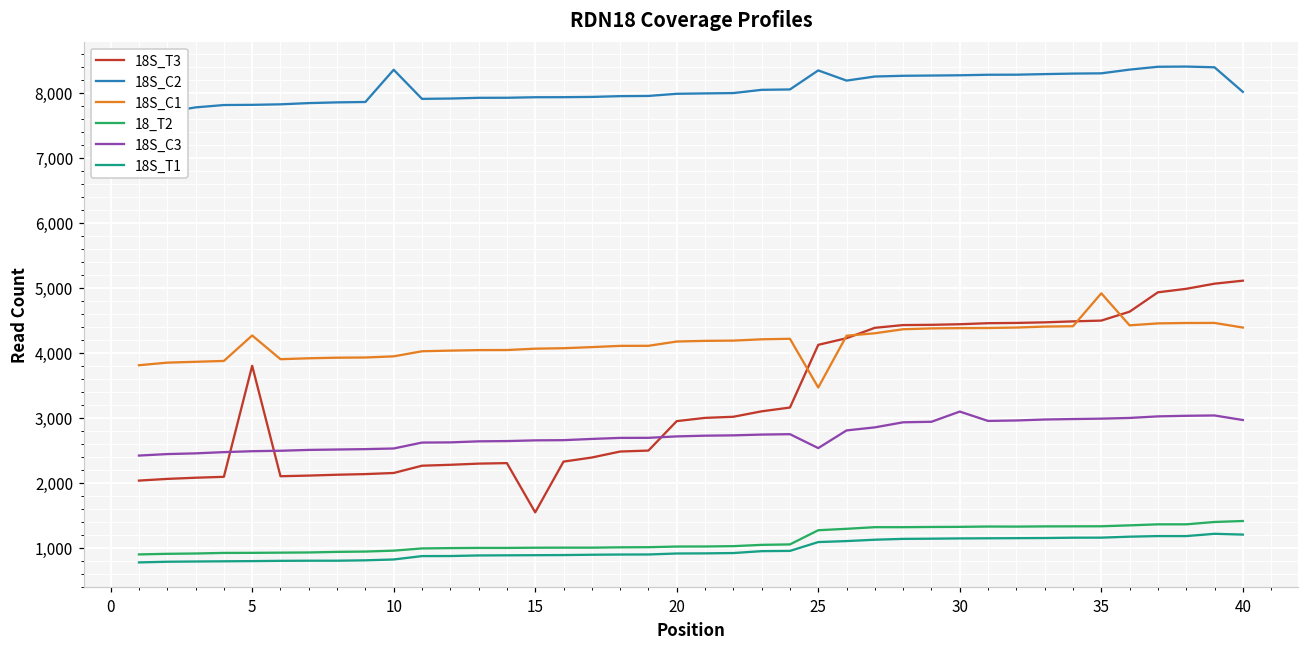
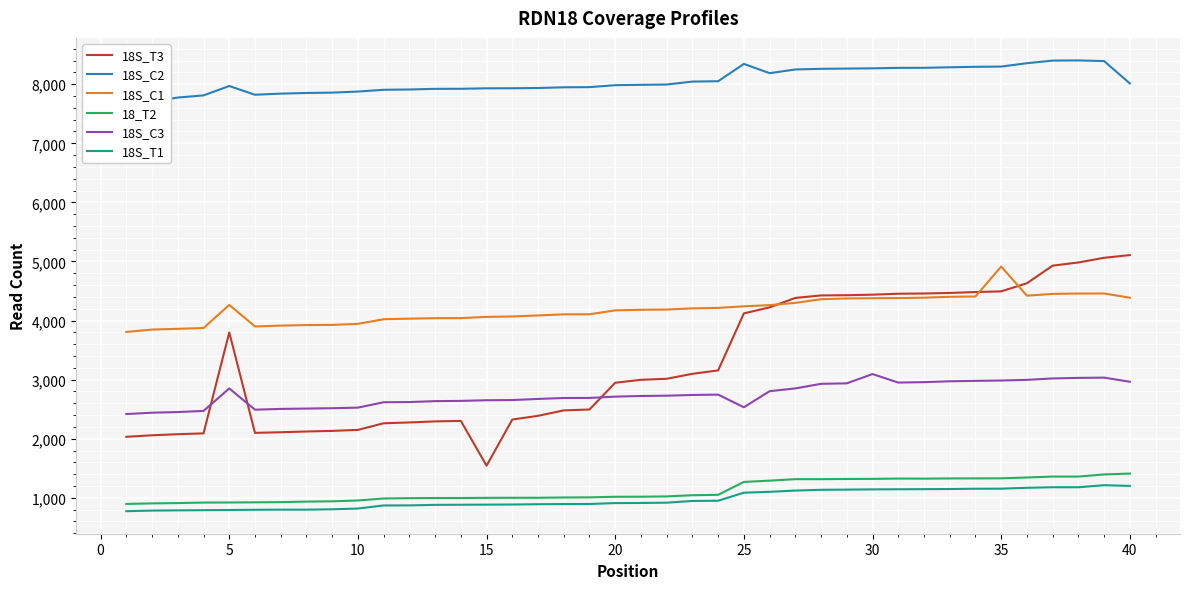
18S_C2, 5: 7,800 -> 8,000
18S_C3, 5: 2,500 -> 2,900
18S_C2, 10: 8,400 -> 7,900
18S_C1, 25: 3,500 -> 4,200
